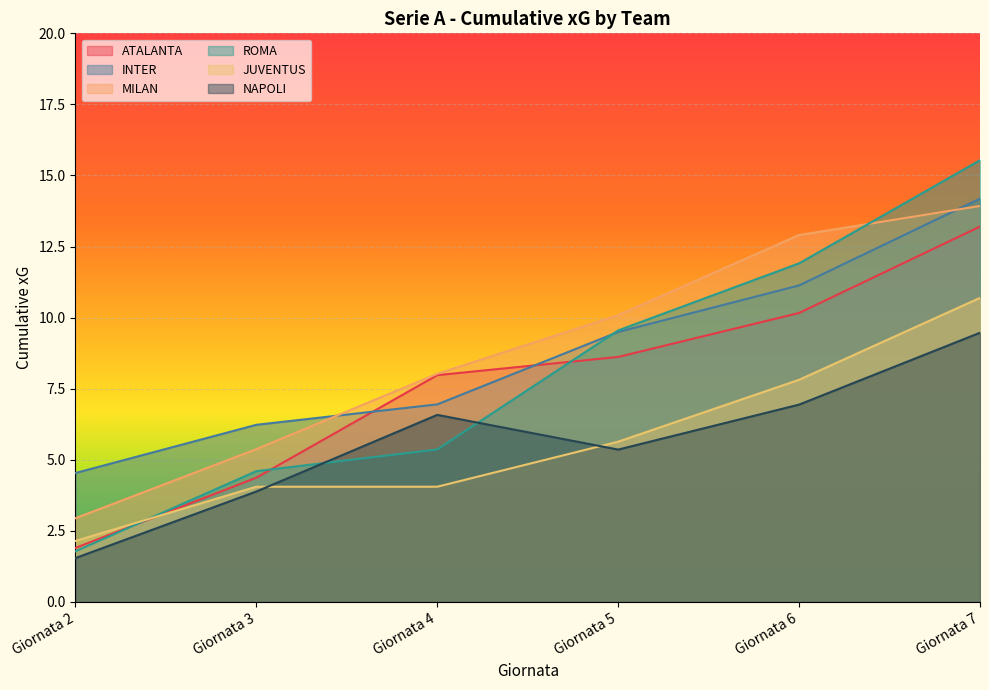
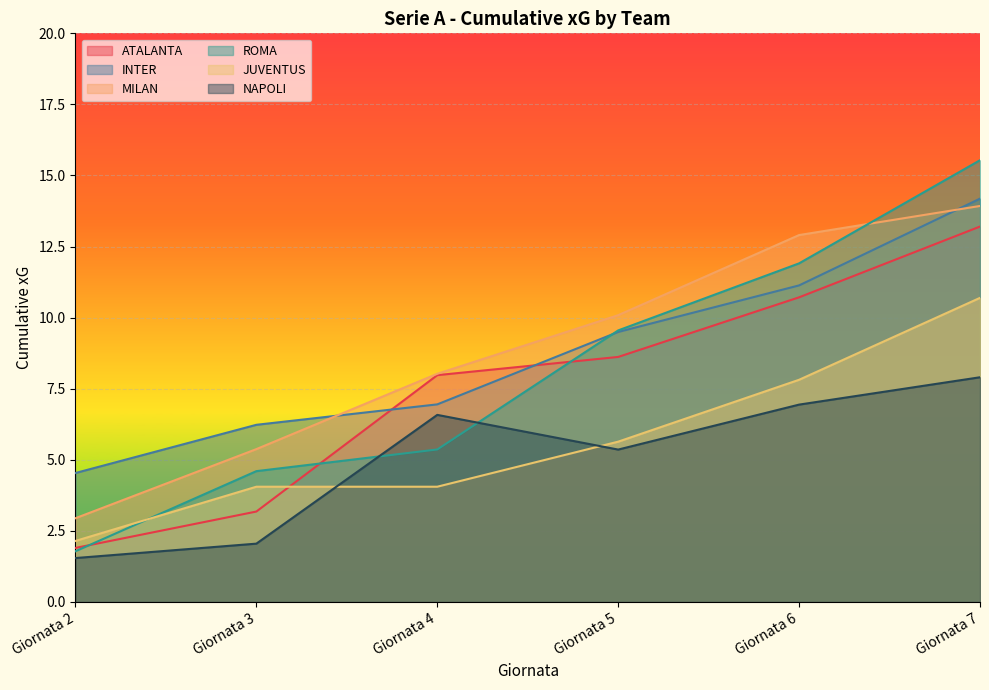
ATALANTA, Giornata 3: 4.4 -> 3.2
NAPOLI, Giornata 3: 3.9 -> 2.0
ATALANTA, Giornata 6: 10.2 -> 10.7
NAPOLI, Giornata 7: 9.5 -> 7.9
